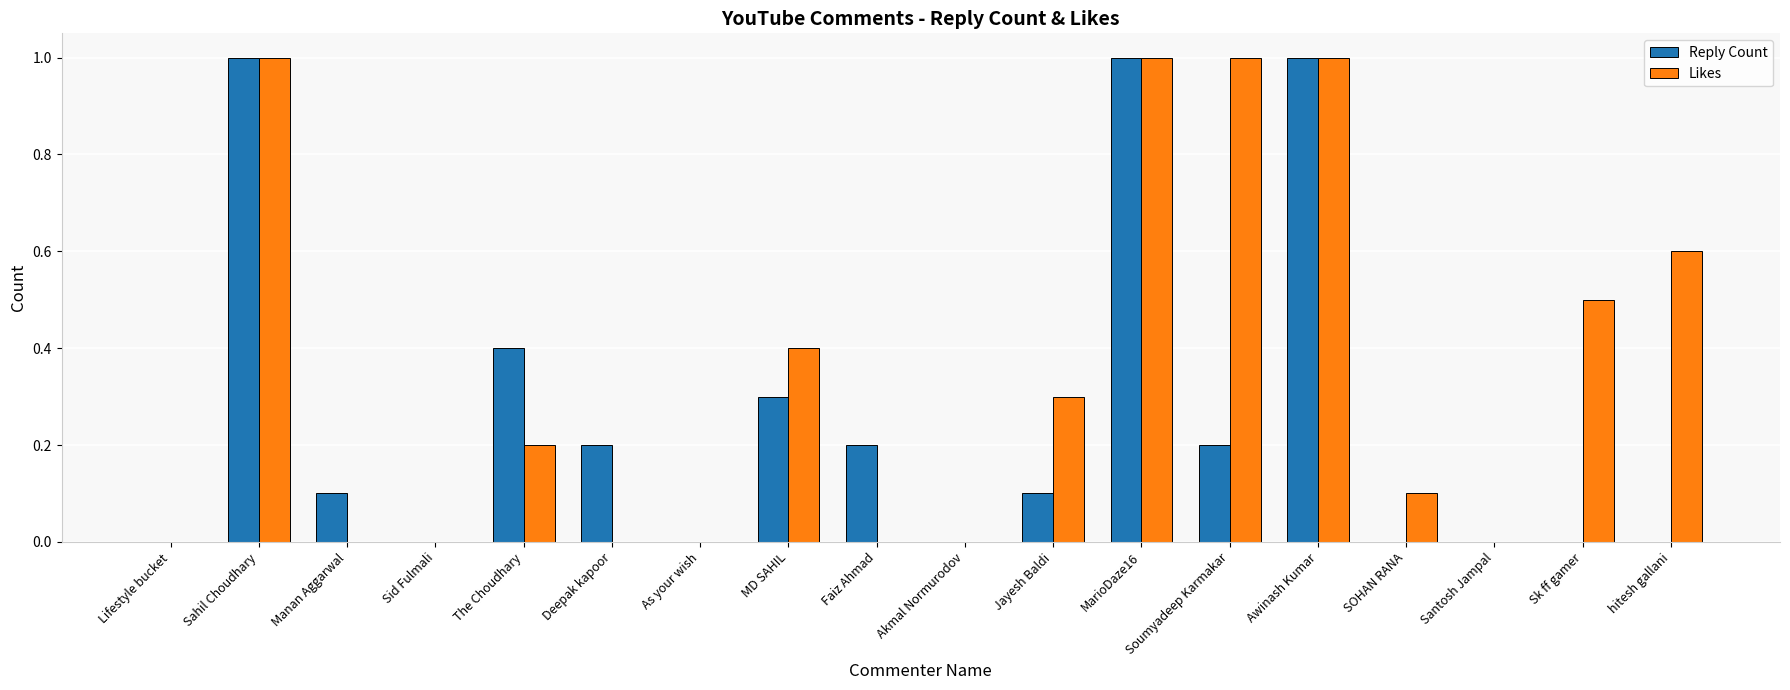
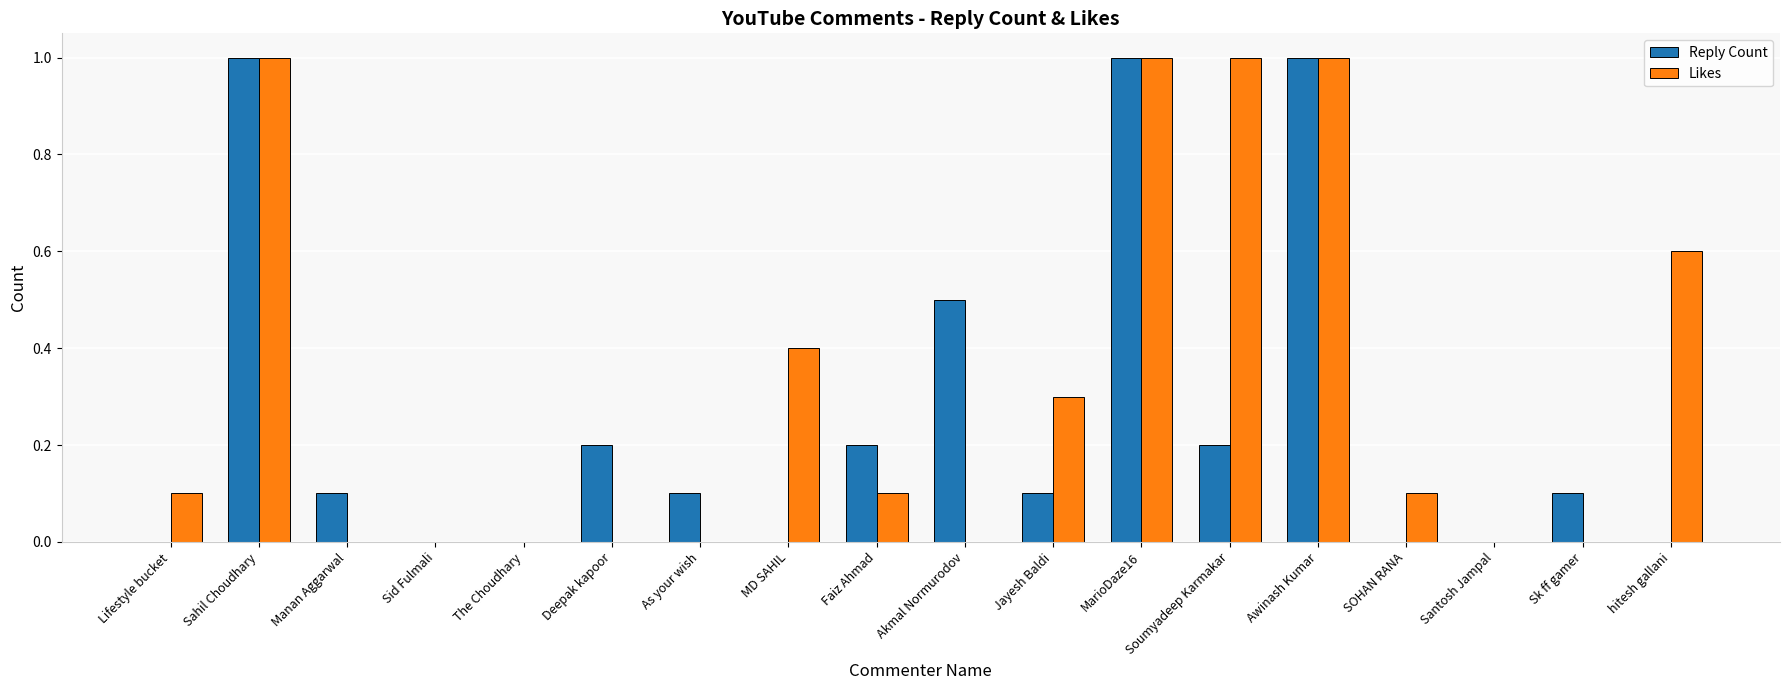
Likes, Lifestyle bucket: 0.0 -> 0.1
Reply Count, The Choudhary: 0.4 -> 0.0
Likes, The Choudhary: 0.2 -> 0.0
Reply Count, As your wish: 0.0 -> 0.1
Reply Count, MD SAHIL: 0.3 -> 0.0
Likes, Faiz Ahmad: 0.0 -> 0.1
Reply Count, Akmal Normurodov: 0.0 -> 0.5
Reply Count, Sk ff gamer: 0.0 -> 0.1
Likes, Sk ff gamer: 0.5 -> 0.0
